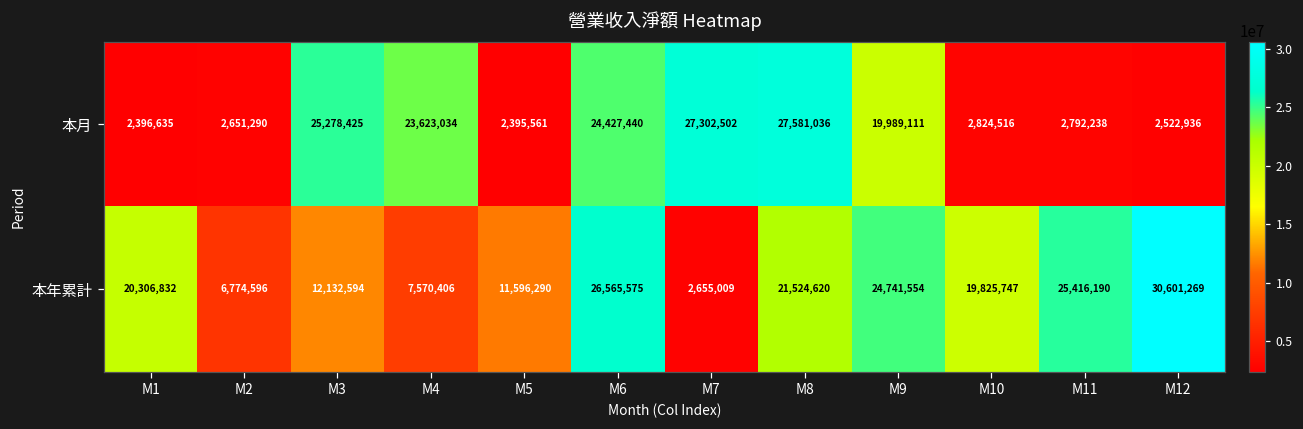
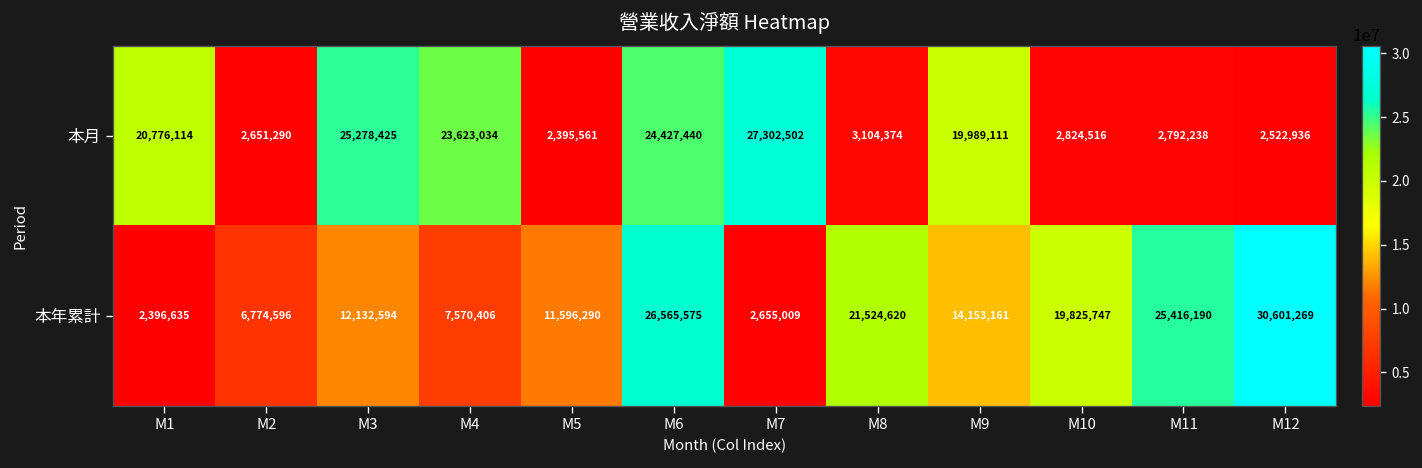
本月, M1: 2,396,635 -> 20,776,114
本月, M8: 27,581,036 -> 3,104,374
本年累計, M1: 20,306,832 -> 2,396,635
本年累計, M9: 24,741,554 -> 14,153,161
